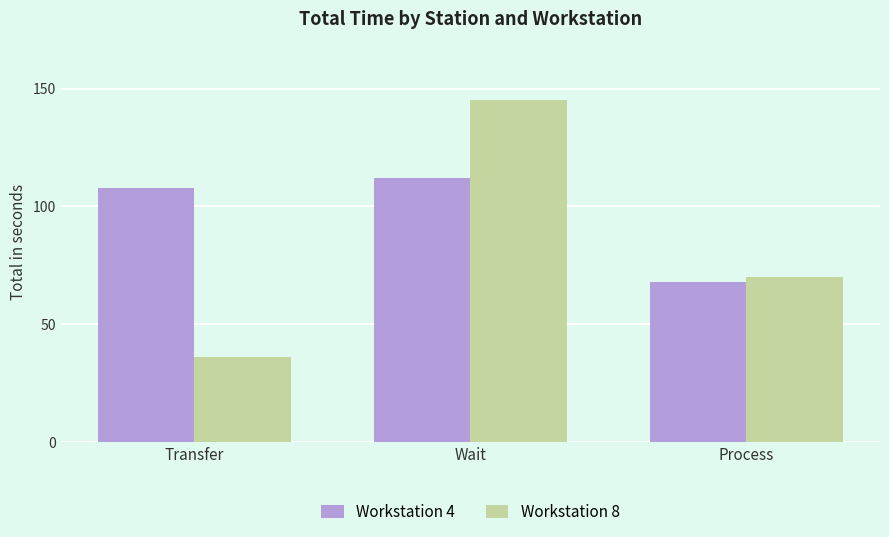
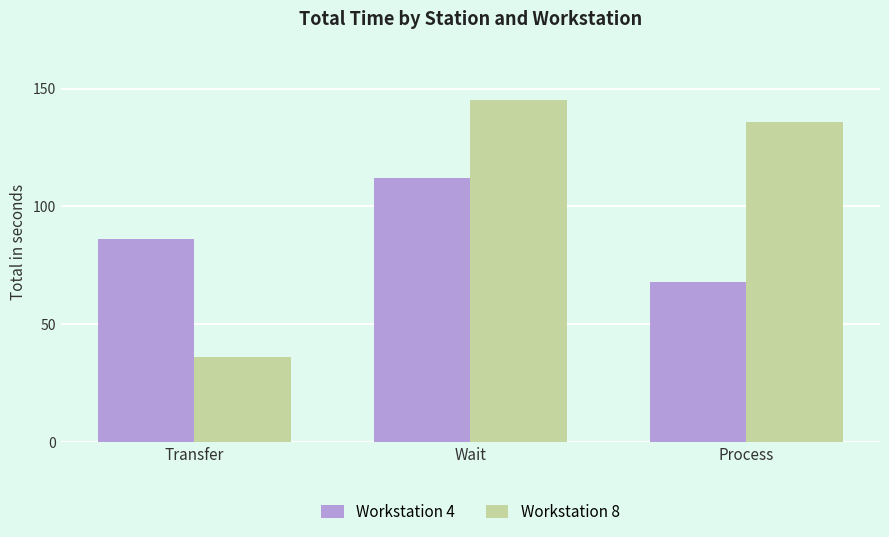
Workstation 4, Transfer: 108 -> 86
Workstation 8, Process: 70 -> 136
